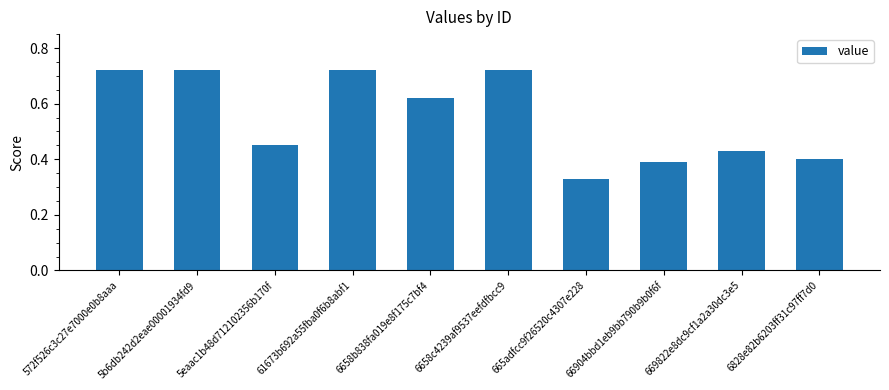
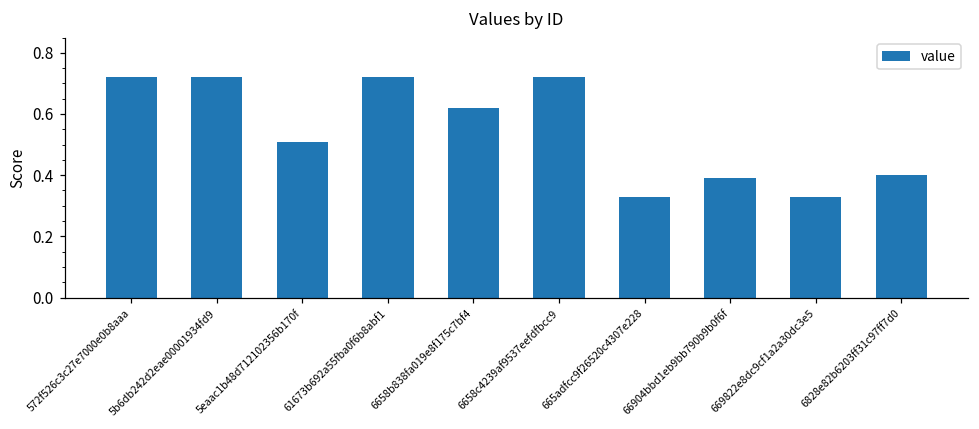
5eaac1b48d712102356b170f: 0.45 -> 0.51
669822e8dc9cf1a2a30dc3e5: 0.43 -> 0.33
